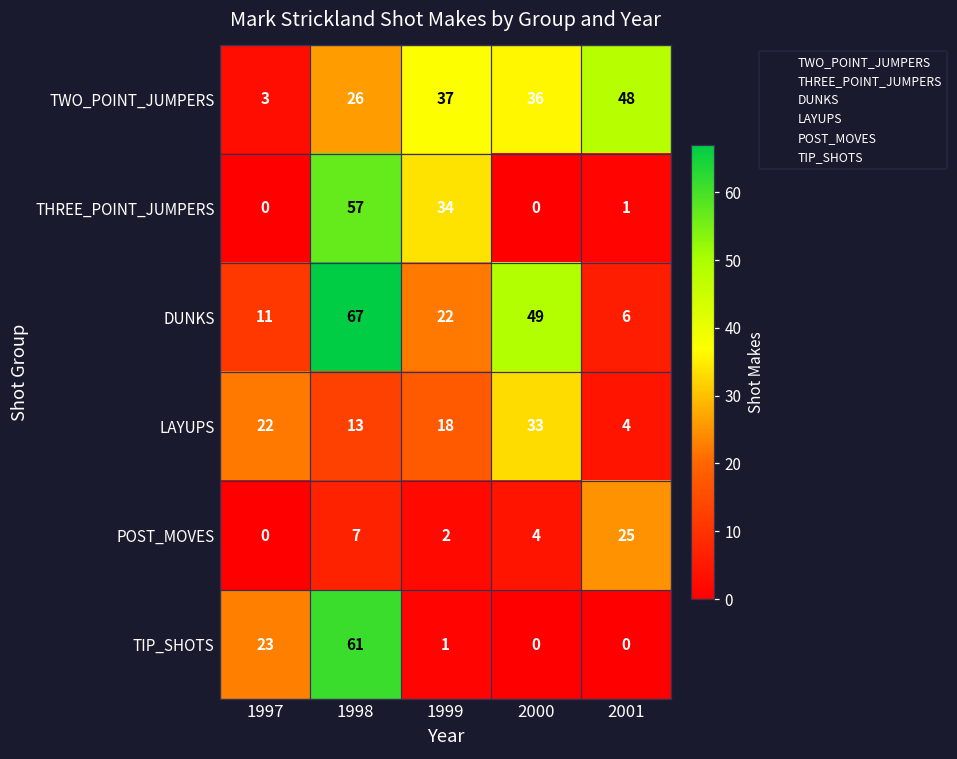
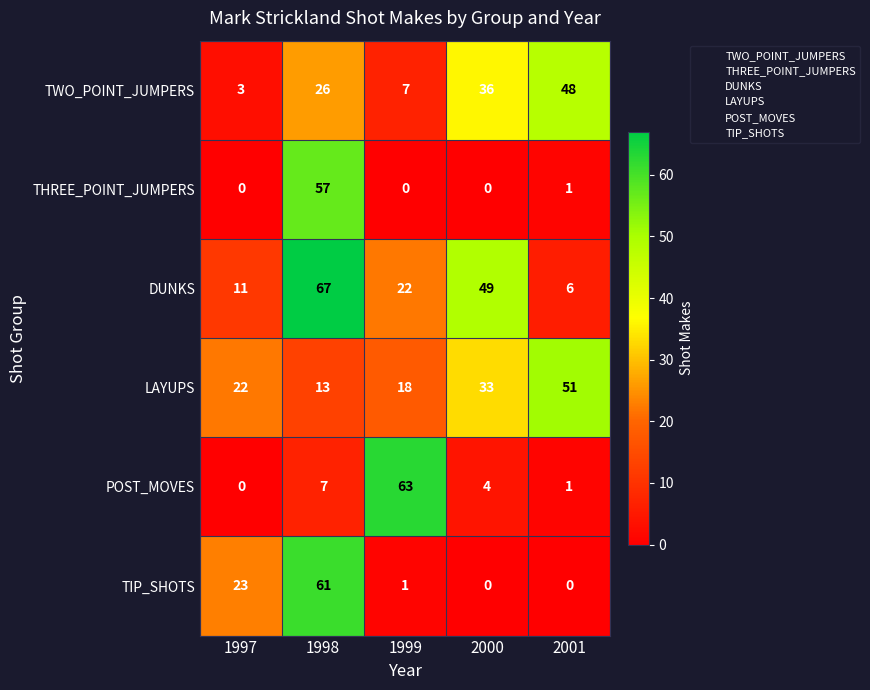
TWO_POINT_JUMPERS, 1999: 37 -> 7
THREE_POINT_JUMPERS, 1999: 34 -> 0
LAYUPS, 2001: 4 -> 51
POST_MOVES, 1999: 2 -> 63
POST_MOVES, 2001: 25 -> 1
